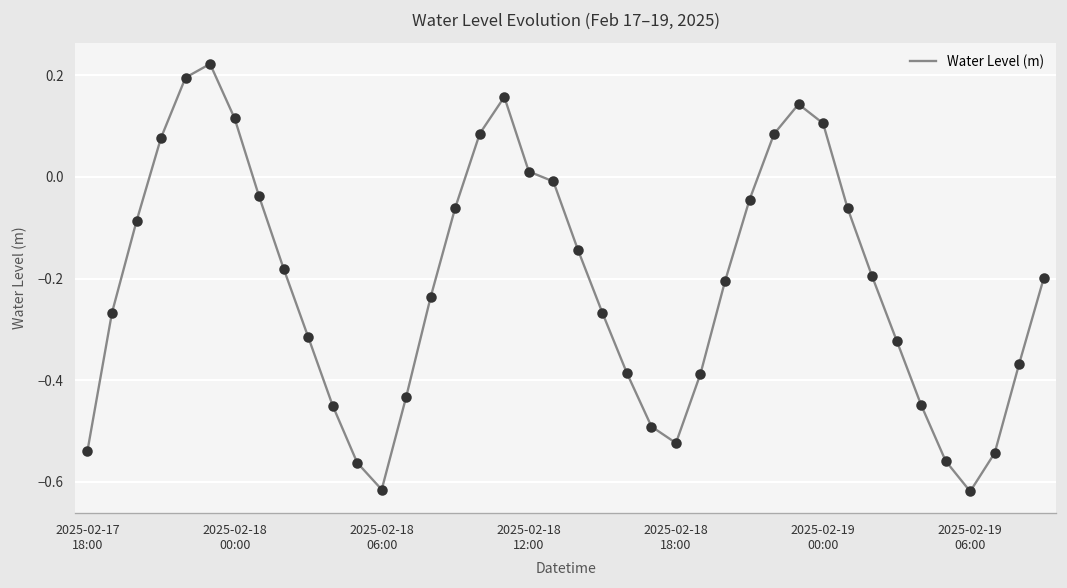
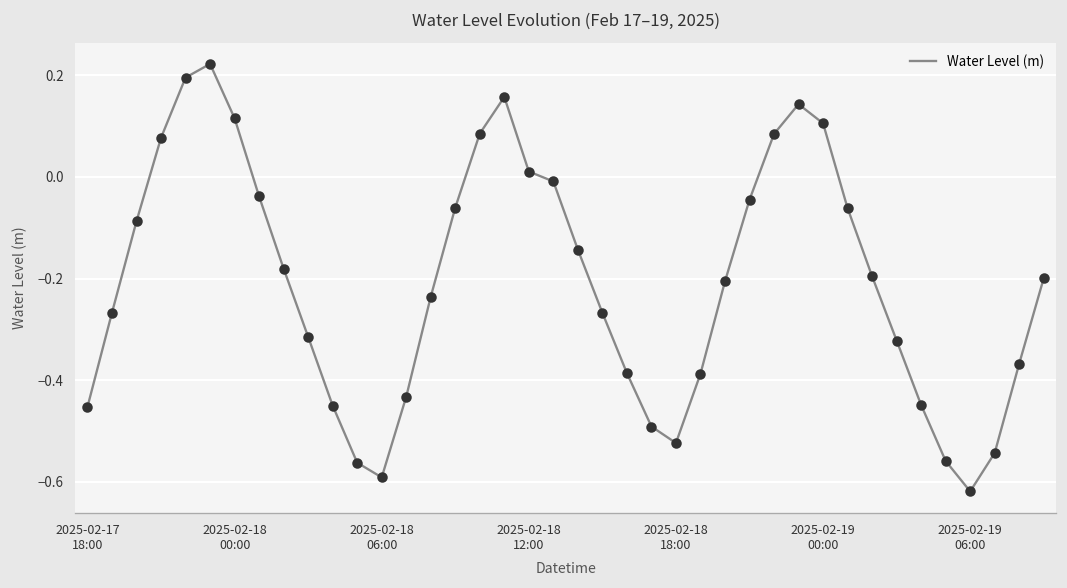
2025-02-17 18:00: -0.54 -> -0.45
2025-02-18 06:00: -0.61 -> -0.59
